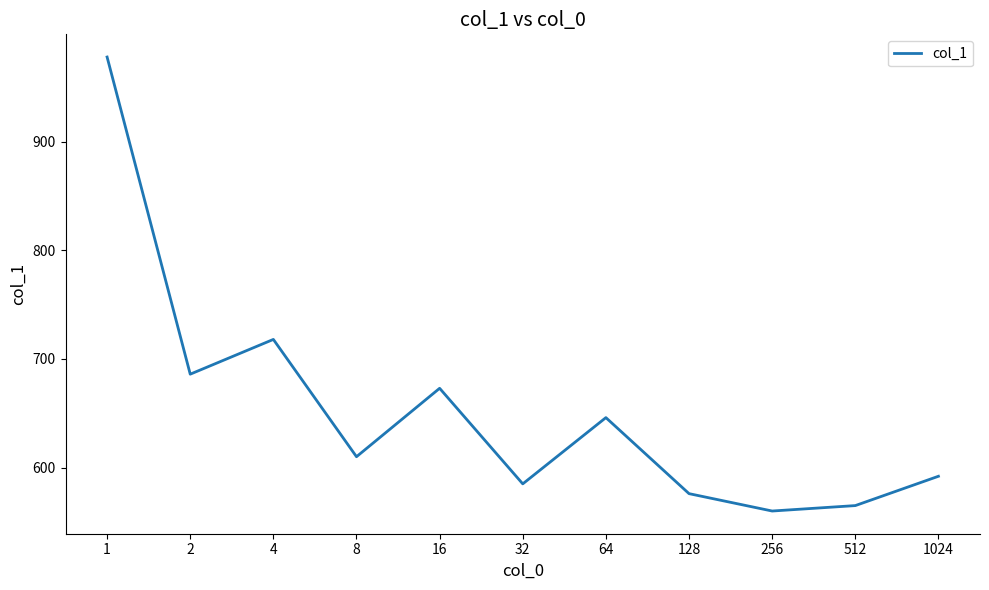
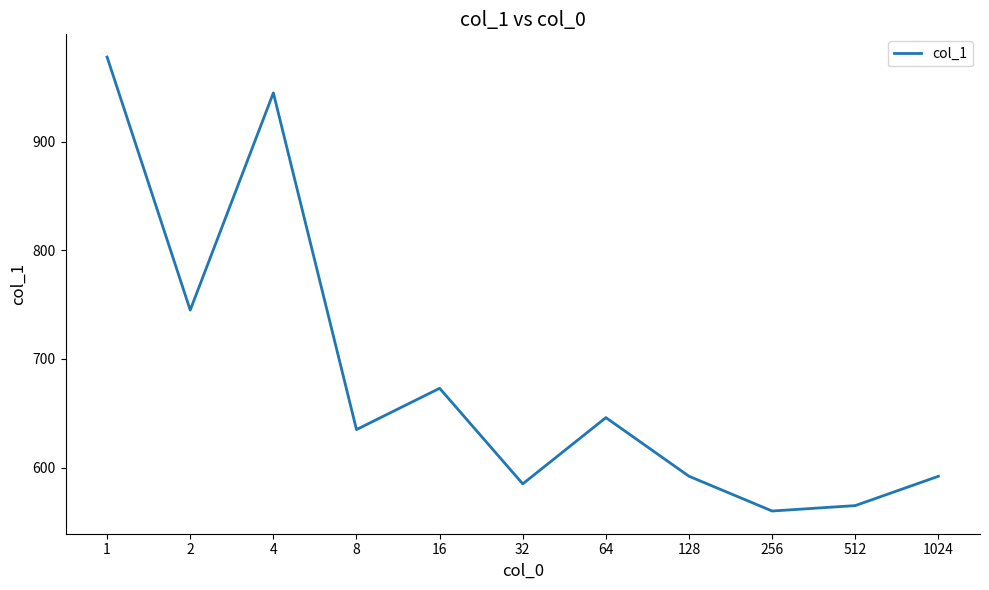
2: 686 -> 745
4: 718 -> 945
8: 610 -> 635
128: 576 -> 592
